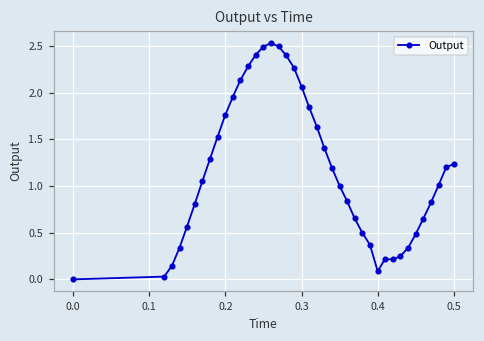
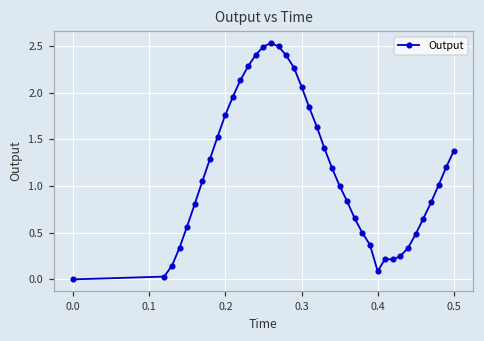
0.5: 1.2 -> 1.4
